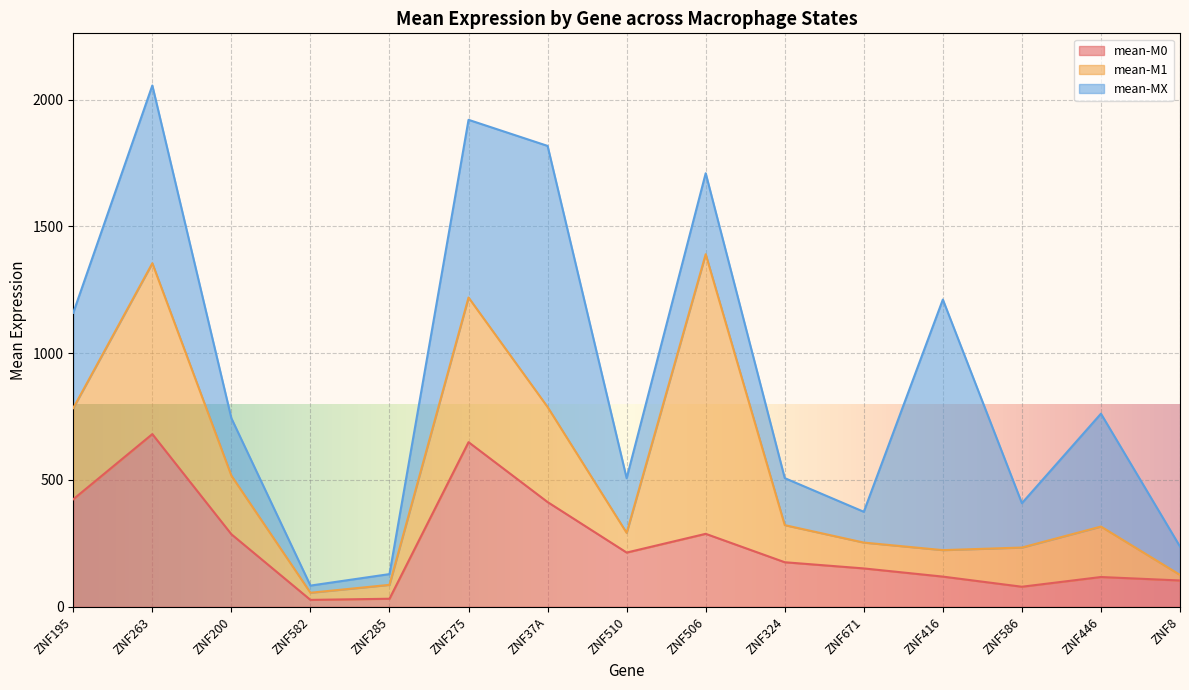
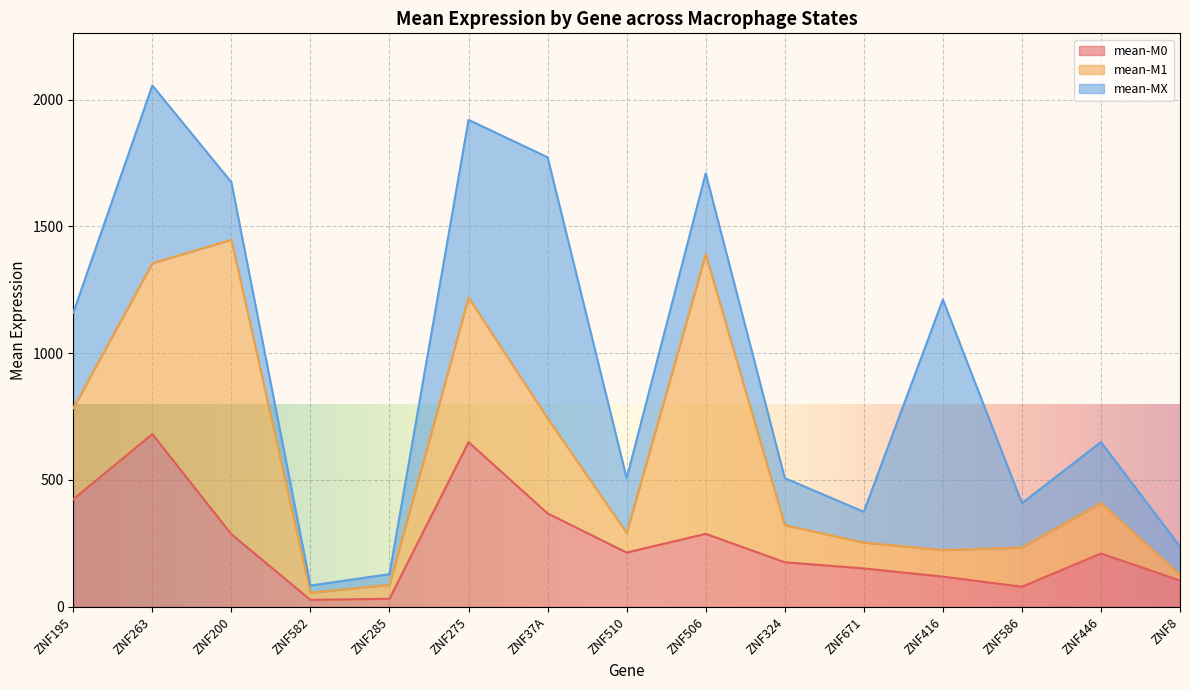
mean-M1, ZNF200: 230 -> 1160
mean-M0, ZNF37A: 410 -> 370
mean-M0, ZNF446: 120 -> 210
mean-MX, ZNF446: 450 -> 240
